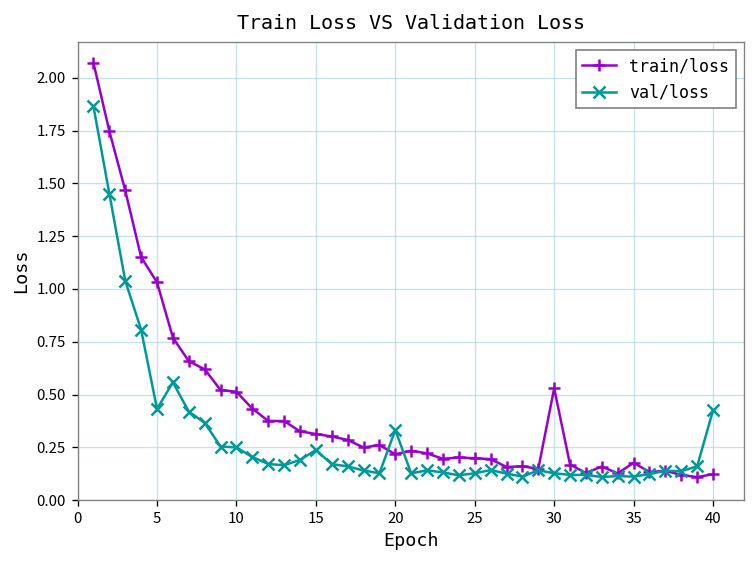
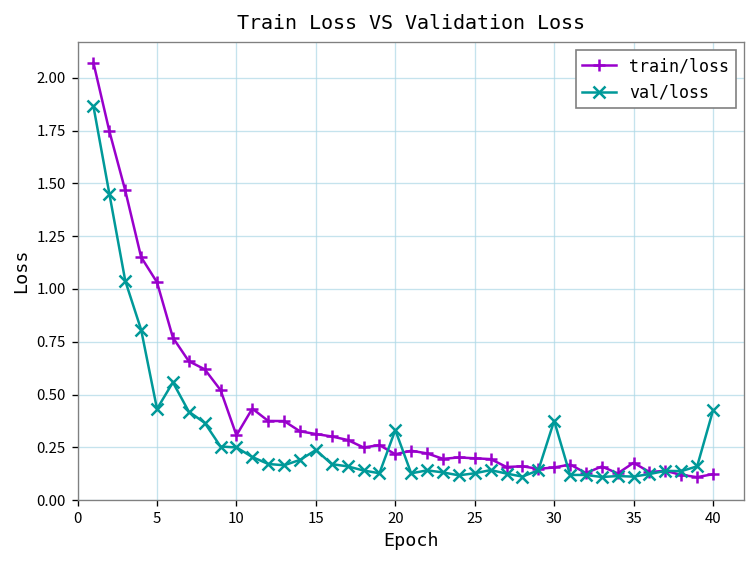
train/loss, 10: 0.51 -> 0.31
train/loss, 30: 0.53 -> 0.15
val/loss, 30: 0.13 -> 0.38
